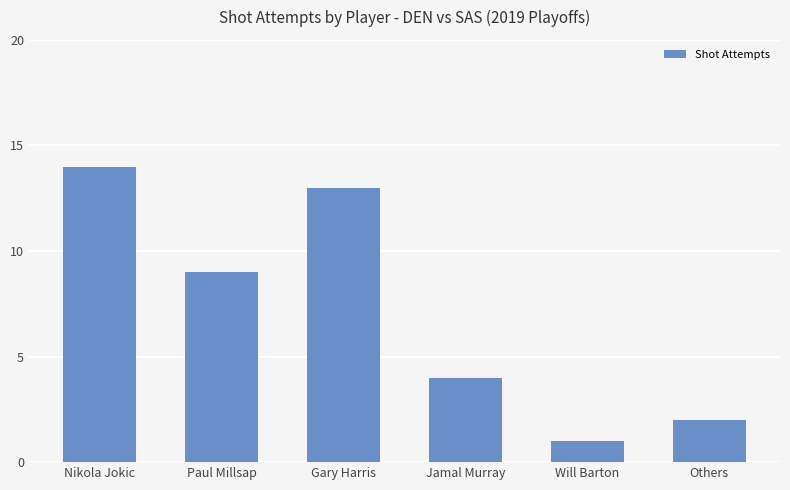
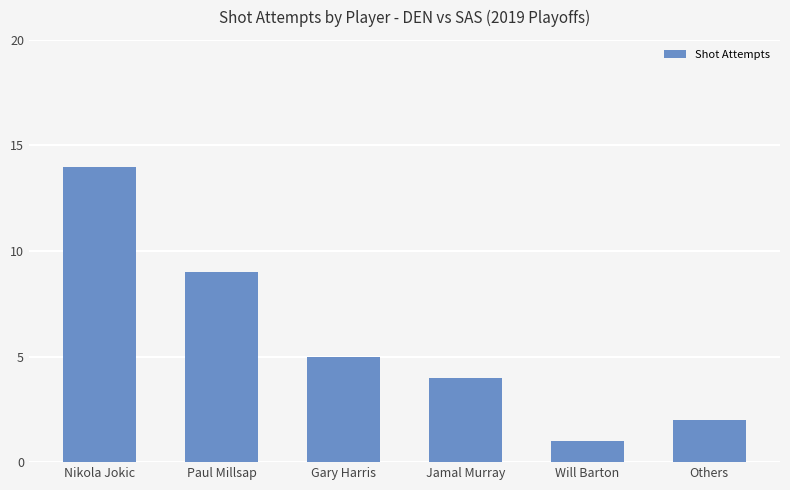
Gary Harris: 13 -> 5
